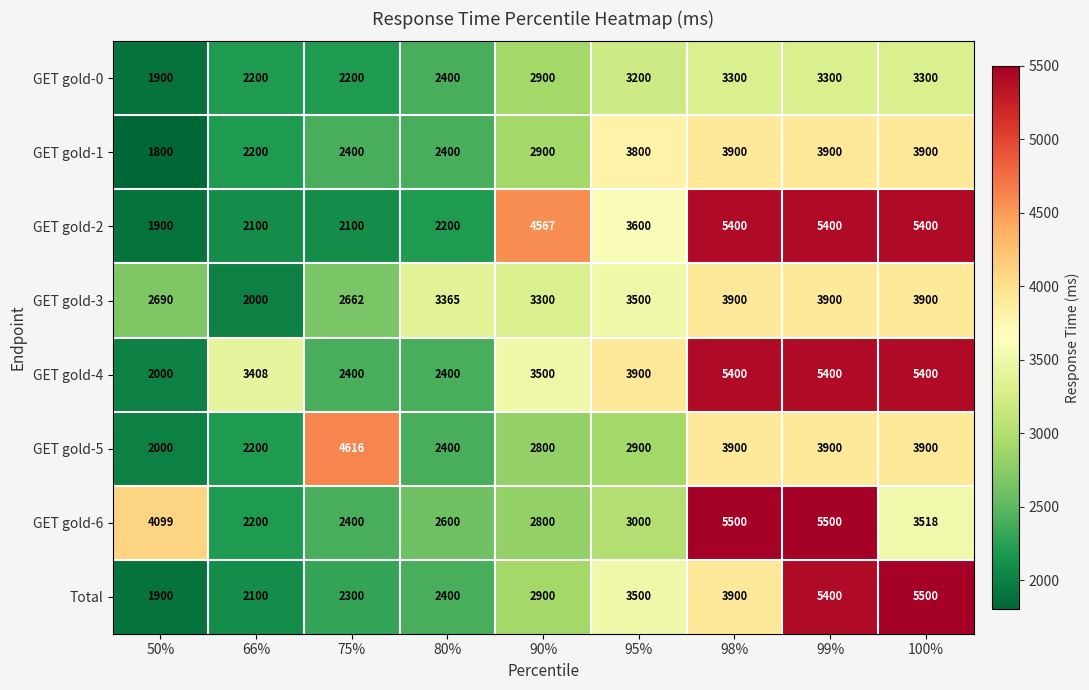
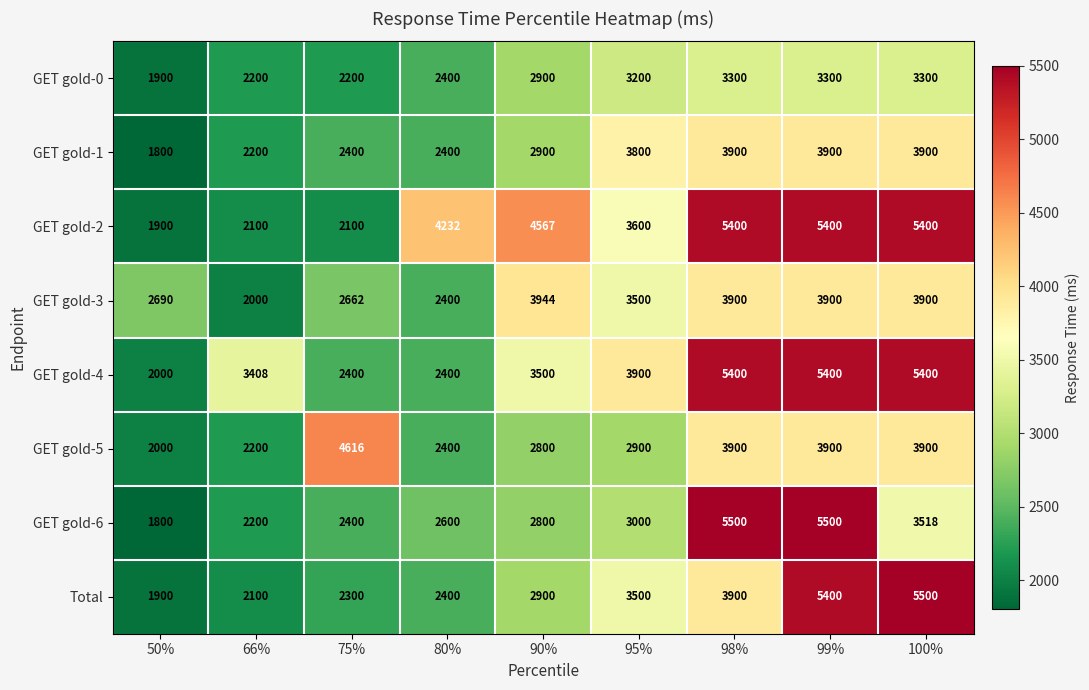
GET gold-2, 80%: 2200 -> 4232
GET gold-3, 80%: 3365 -> 2400
GET gold-3, 90%: 3300 -> 3944
GET gold-6, 50%: 4099 -> 1800
